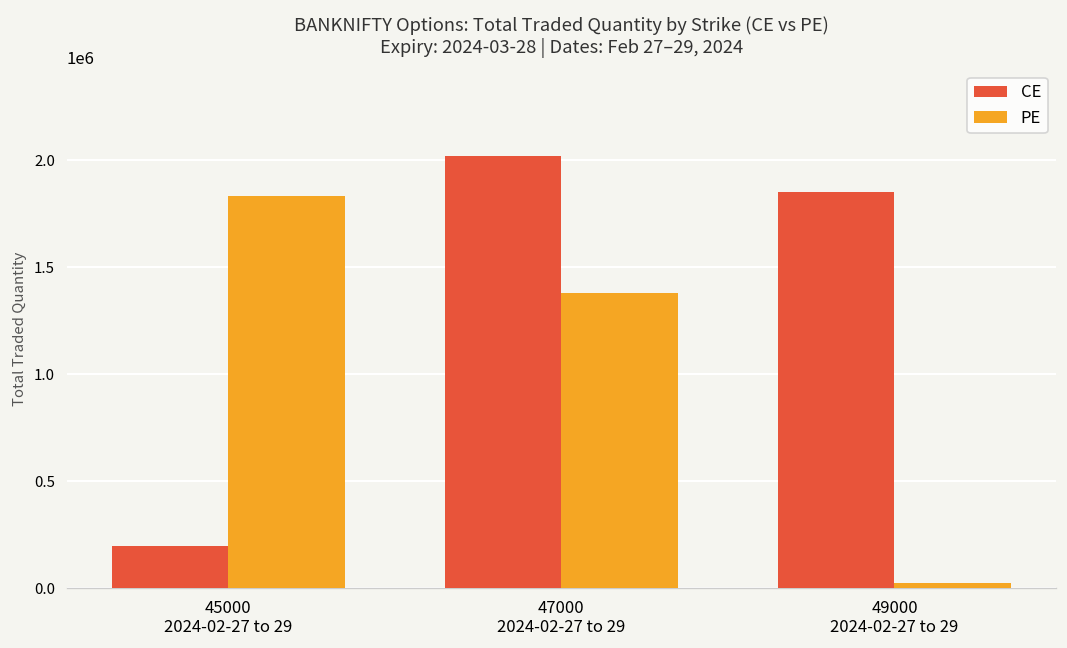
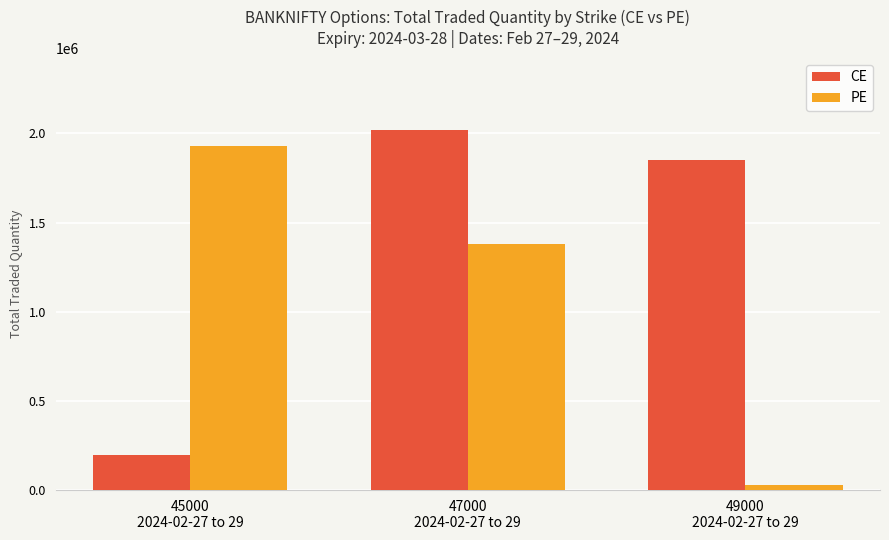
PE, 45000 2024-02-27 to 29: 1830000 -> 1930000
